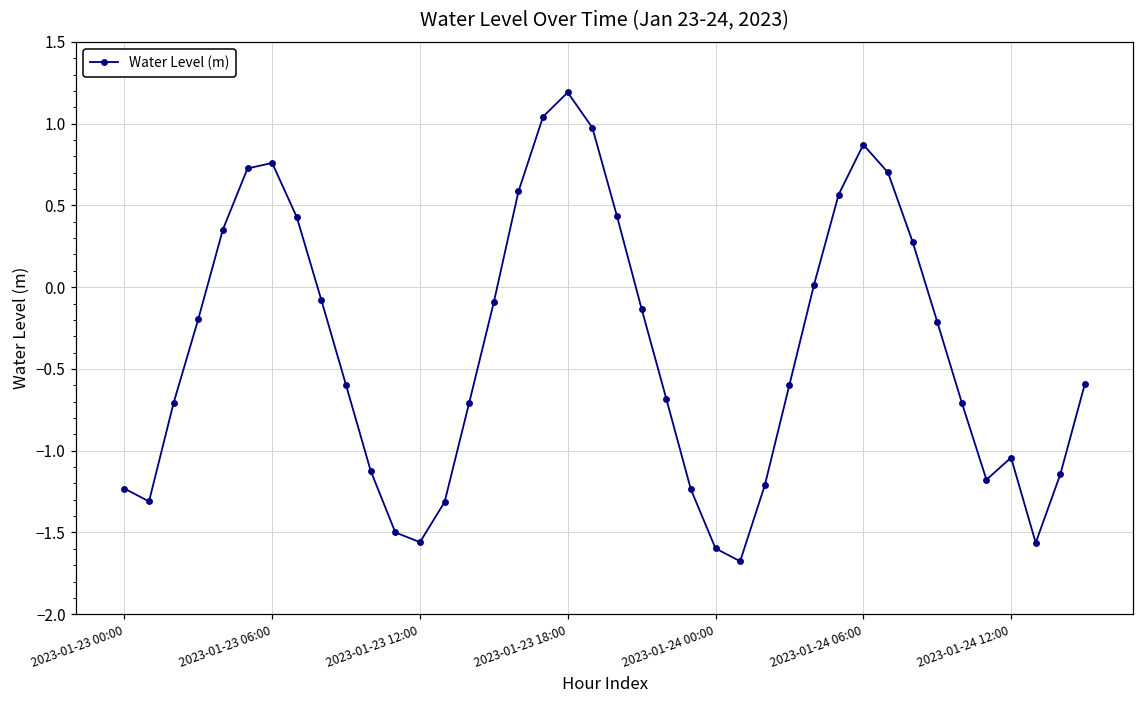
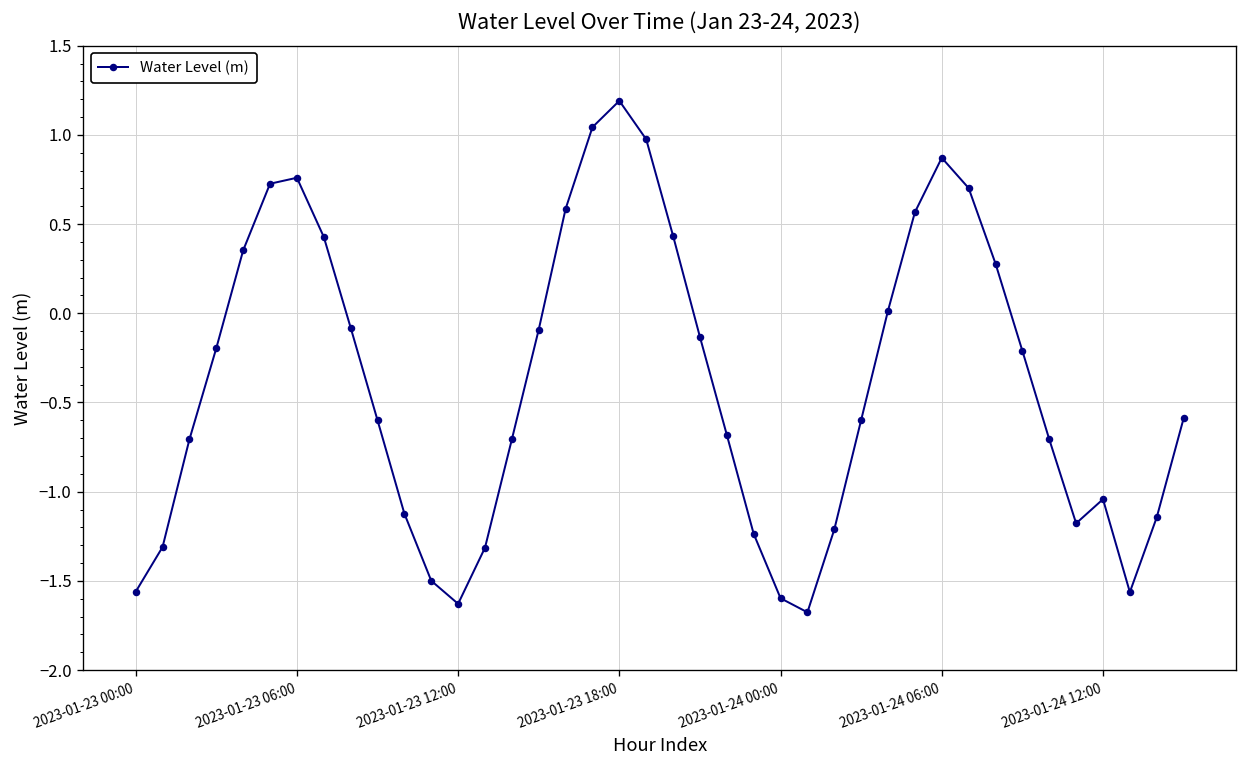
2023-01-23 00:00: -1.23 -> -1.56
2023-01-23 12:00: -1.56 -> -1.63
